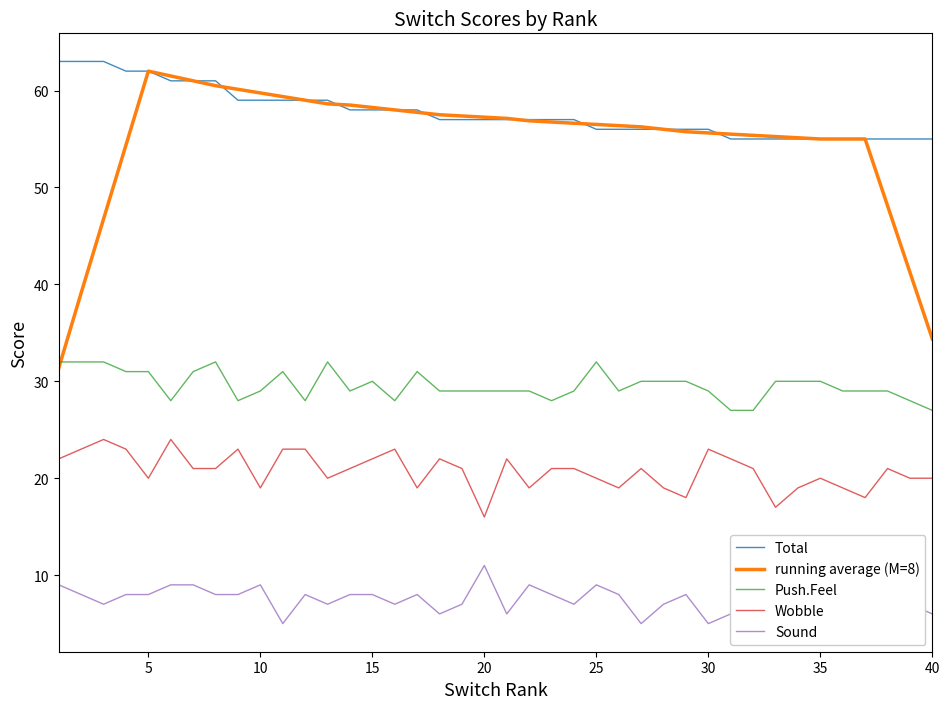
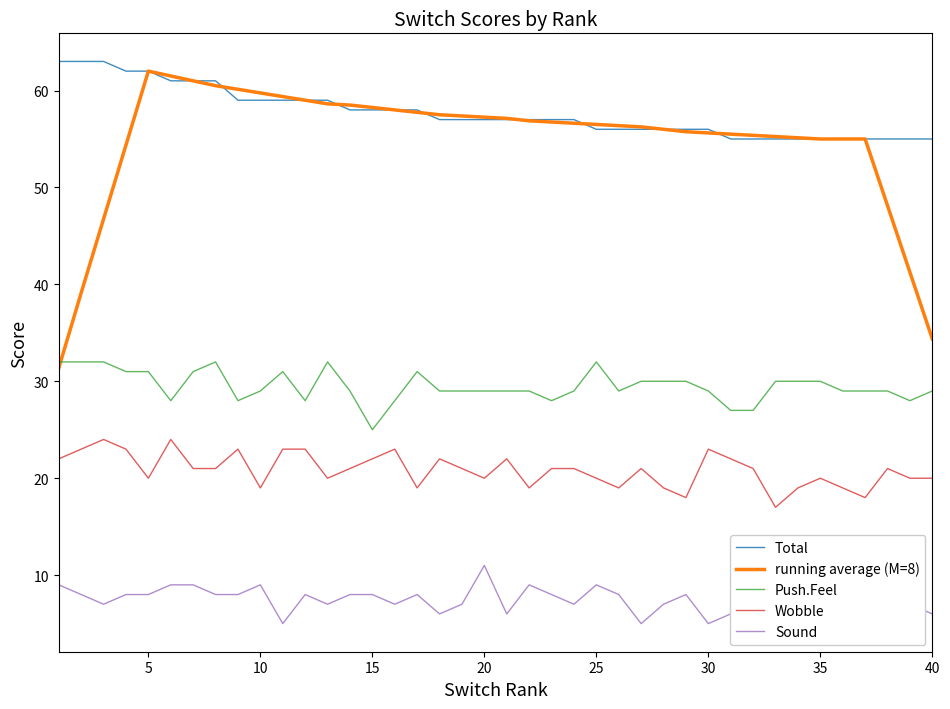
Push.Feel, 15: 30 -> 25
Wobble, 20: 16 -> 20
Push.Feel, 40: 27 -> 29
